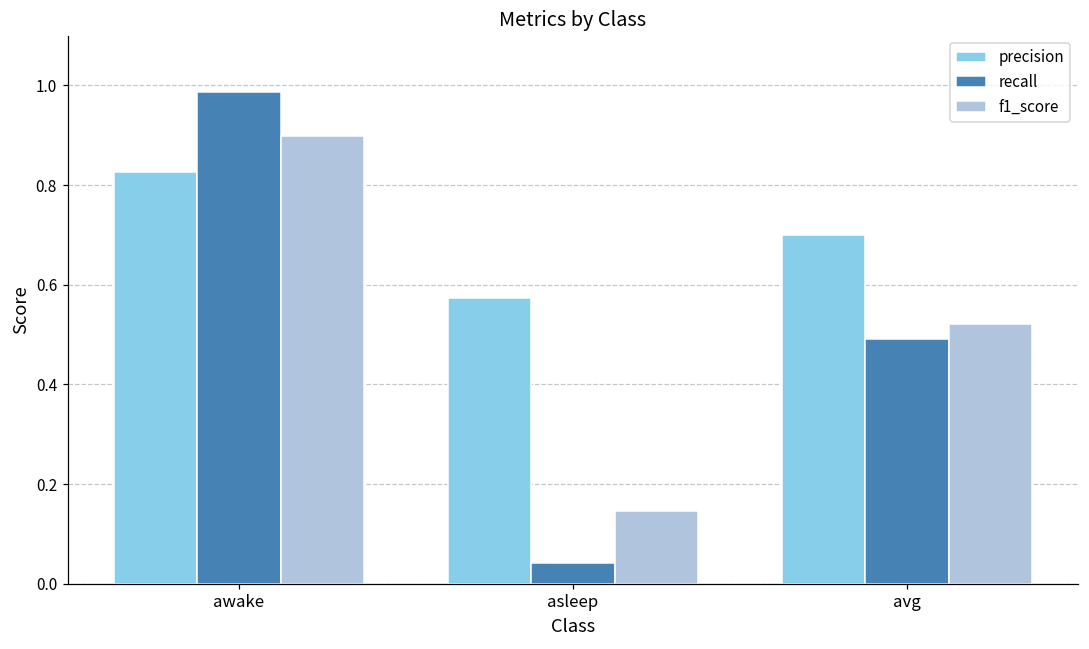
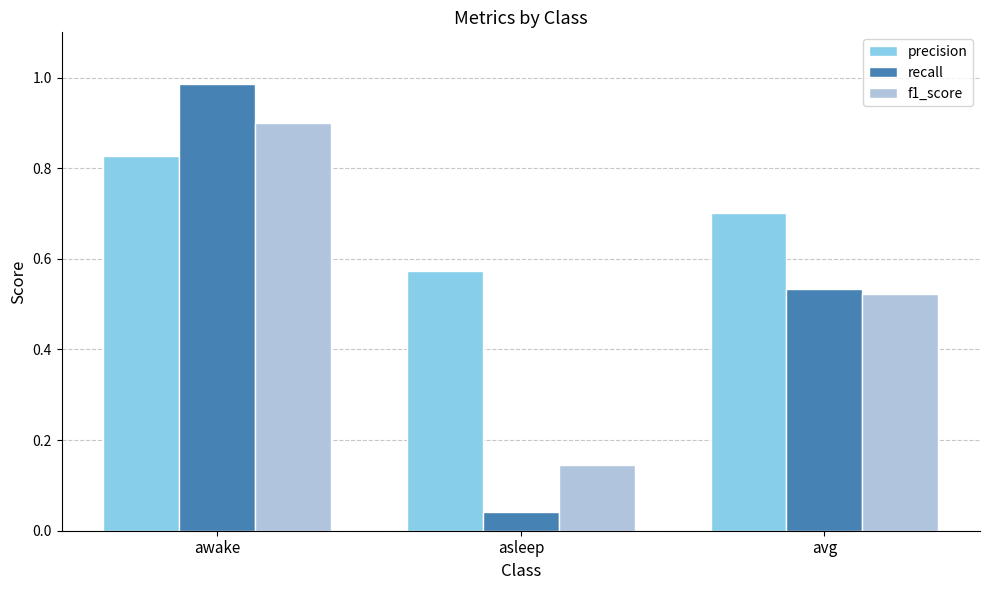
recall, avg: 0.49 -> 0.53
